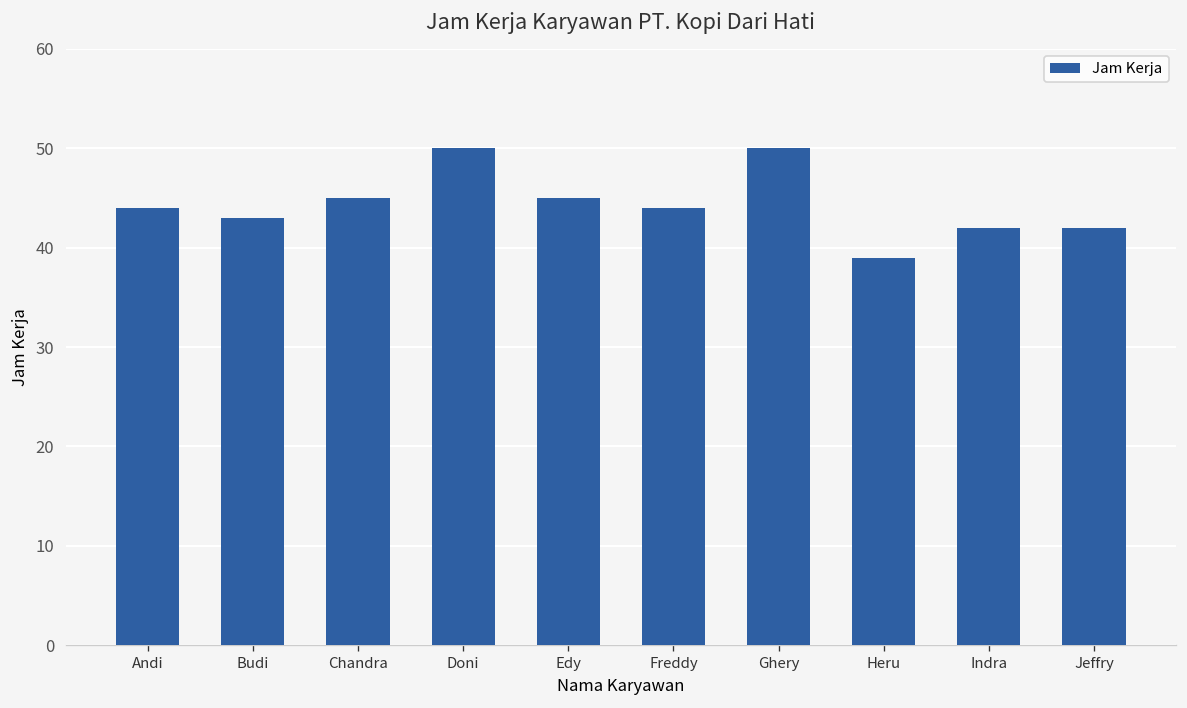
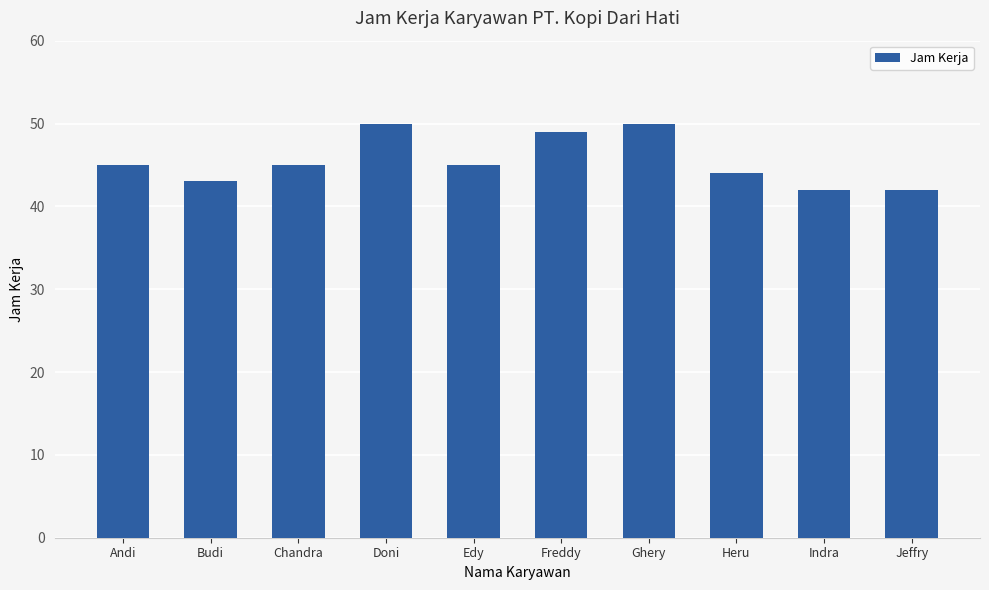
Andi: 44 -> 45
Freddy: 44 -> 49
Heru: 39 -> 44
